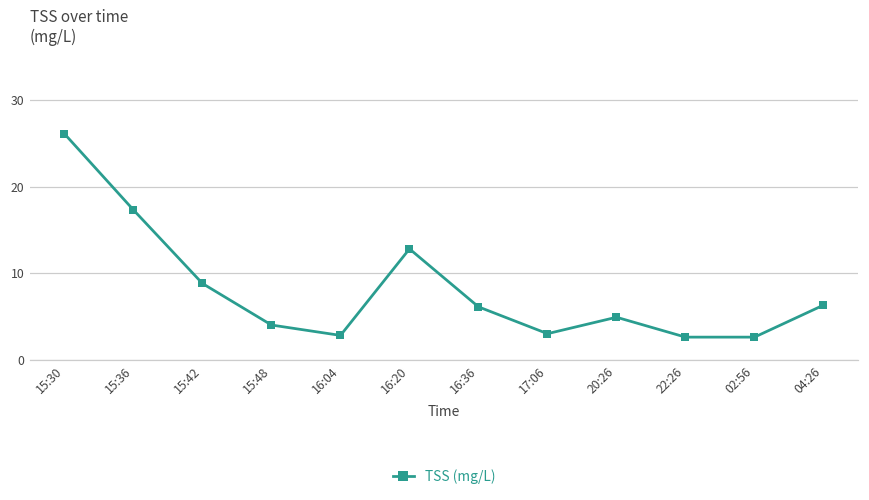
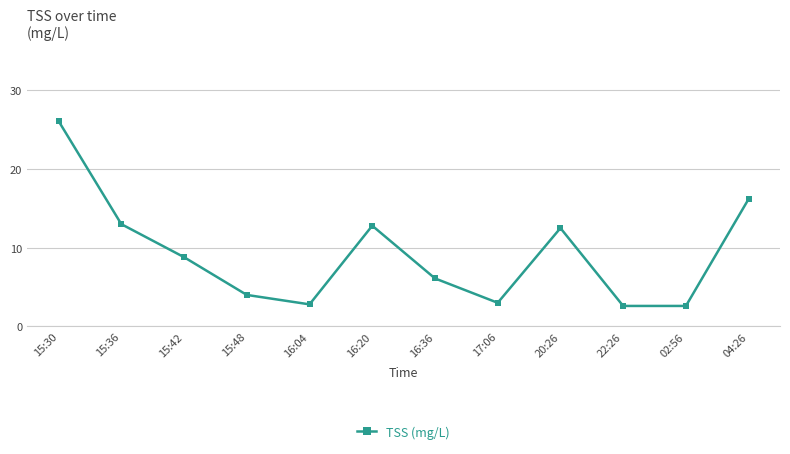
15:36: 17 -> 13
20:26: 5 -> 13
04:26: 6 -> 16
